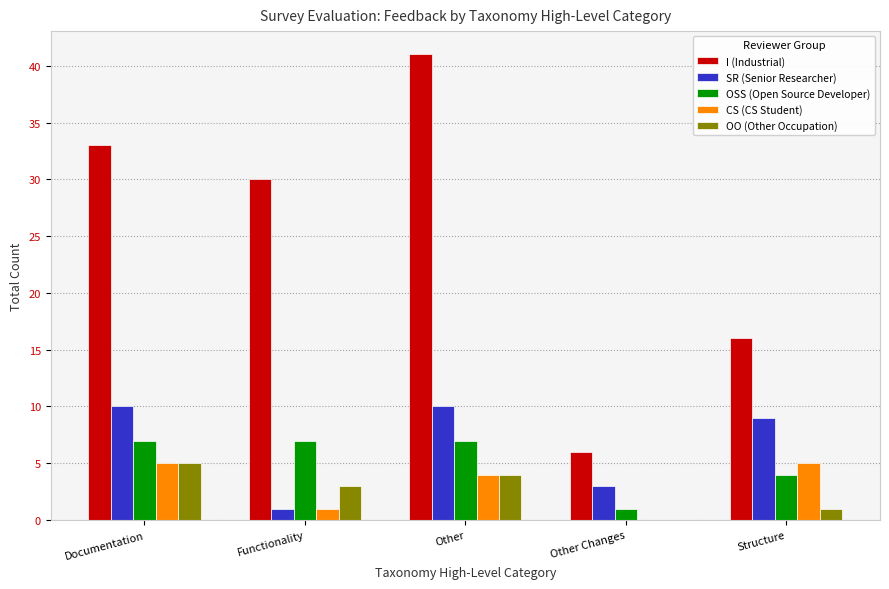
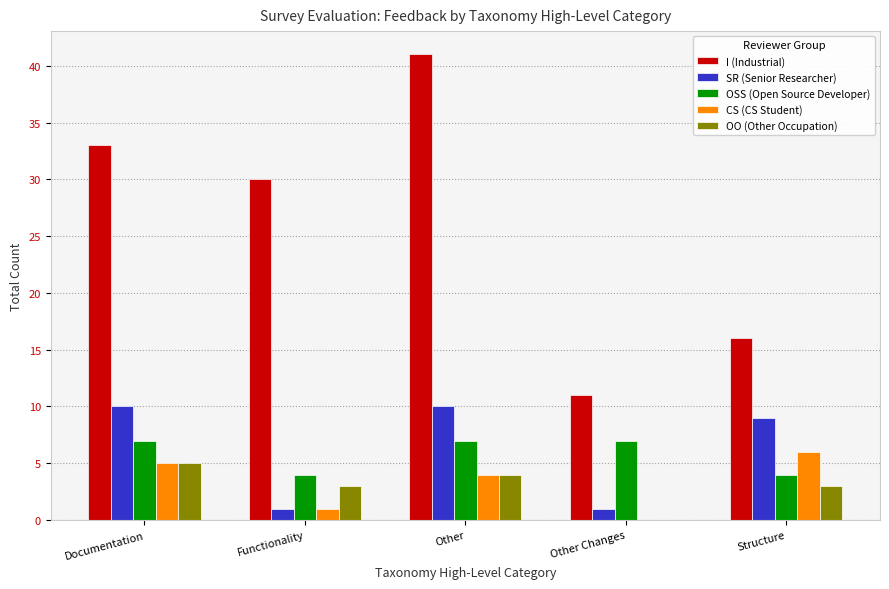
OSS (Open Source Developer), Functionality: 7 -> 4
I (Industrial), Other Changes: 6 -> 11
SR (Senior Researcher), Other Changes: 3 -> 1
OSS (Open Source Developer), Other Changes: 1 -> 7
CS (CS Student), Structure: 5 -> 6
OO (Other Occupation), Structure: 1 -> 3
